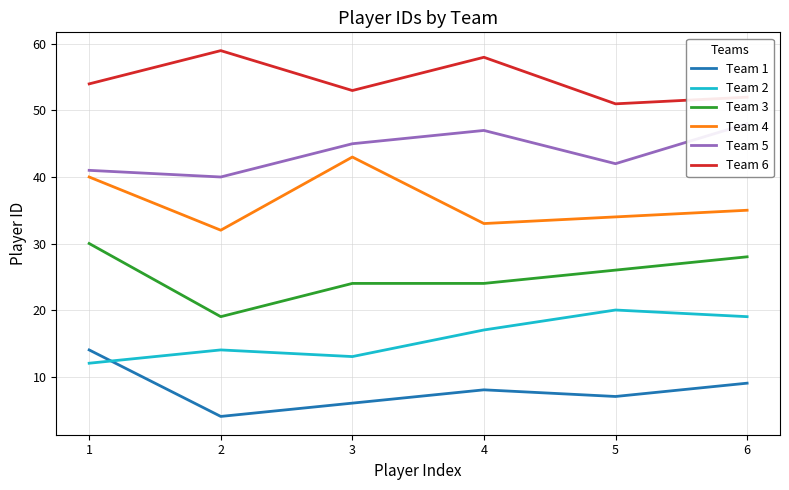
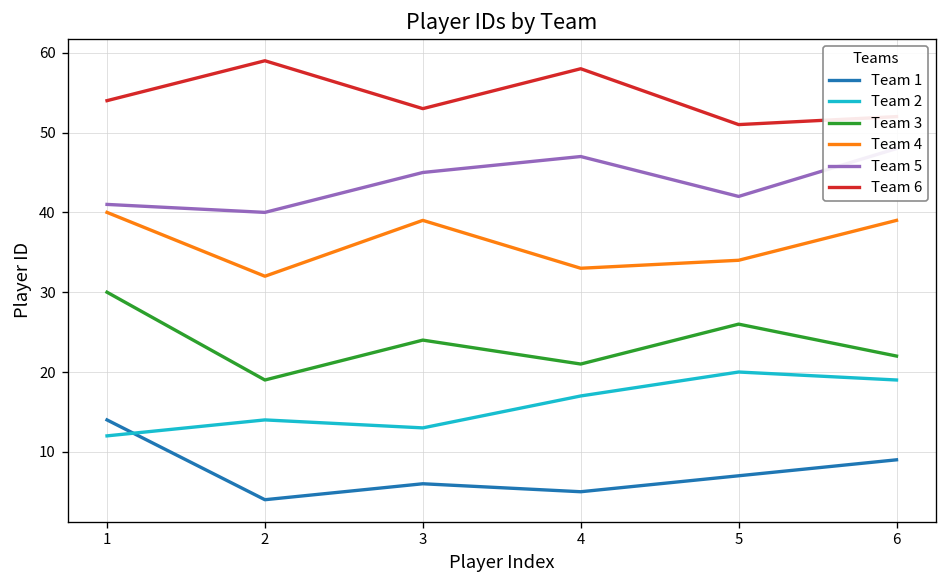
Team 4, 3: 43 -> 39
Team 1, 4: 8 -> 5
Team 3, 4: 24 -> 21
Team 3, 6: 28 -> 22
Team 4, 6: 35 -> 39
